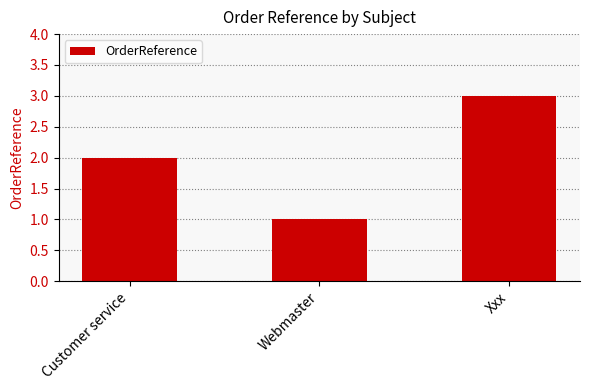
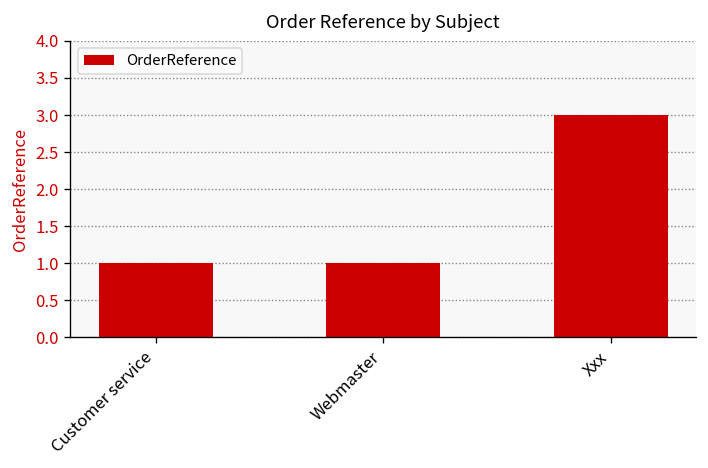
Customer service: 2 -> 1
